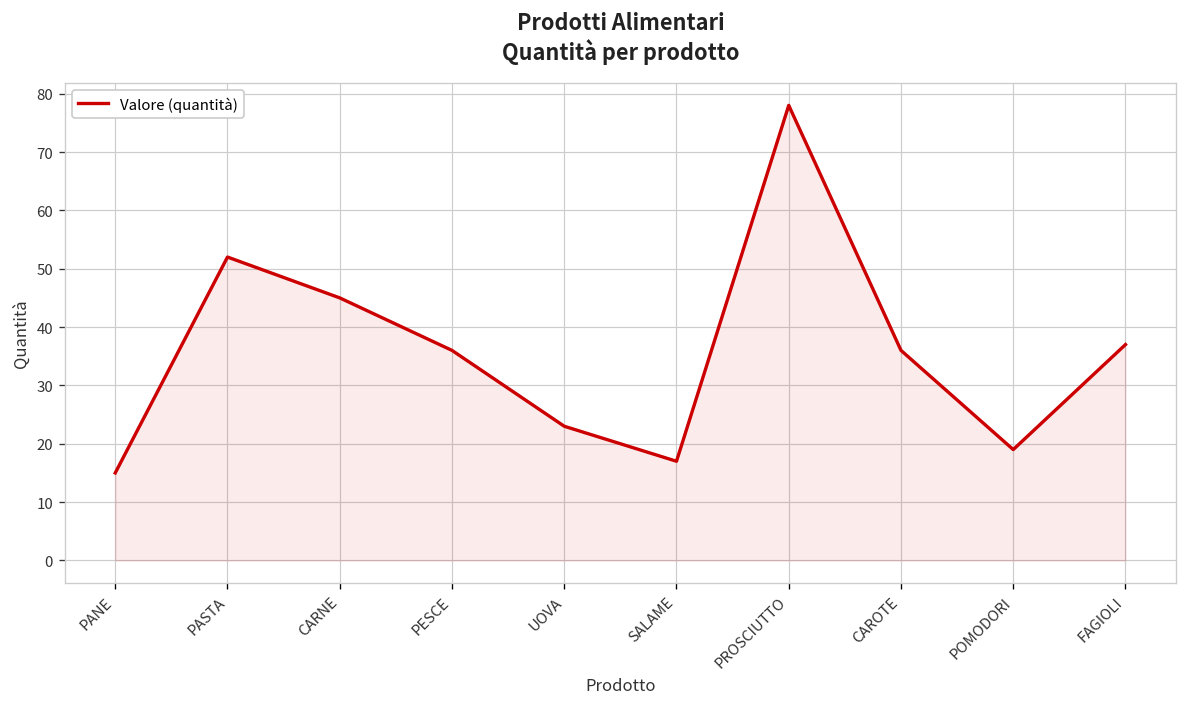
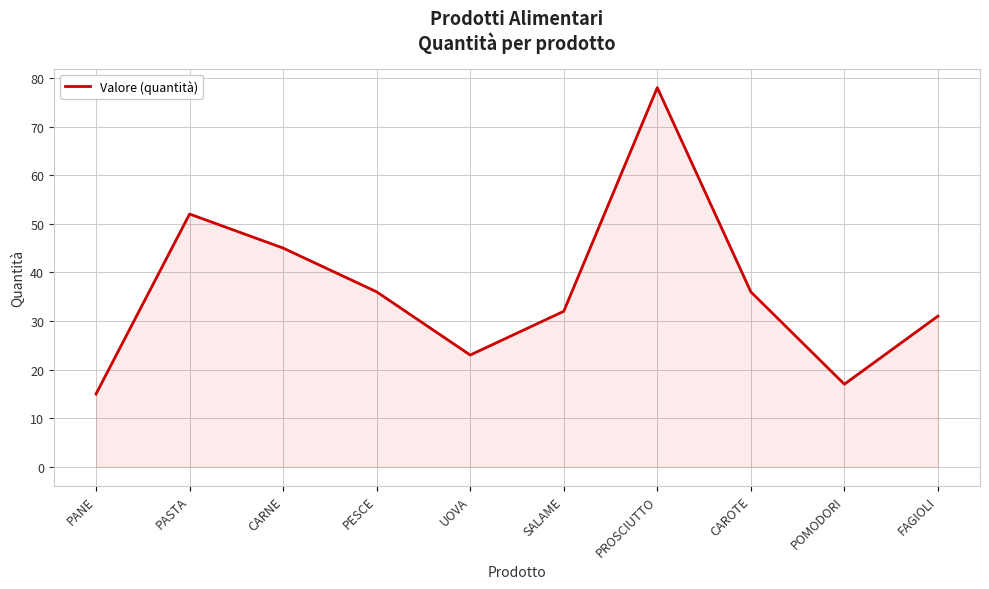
SALAME: 17 -> 32
POMODORI: 19 -> 17
FAGIOLI: 37 -> 31
